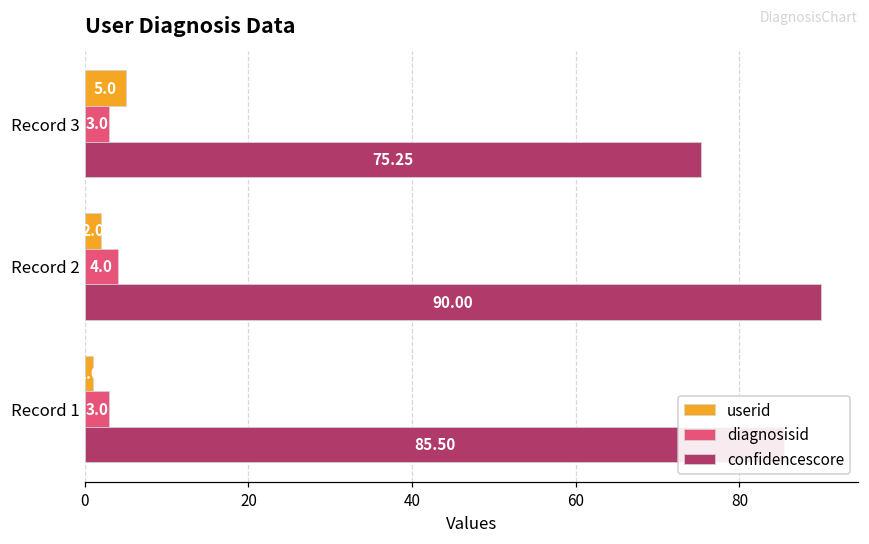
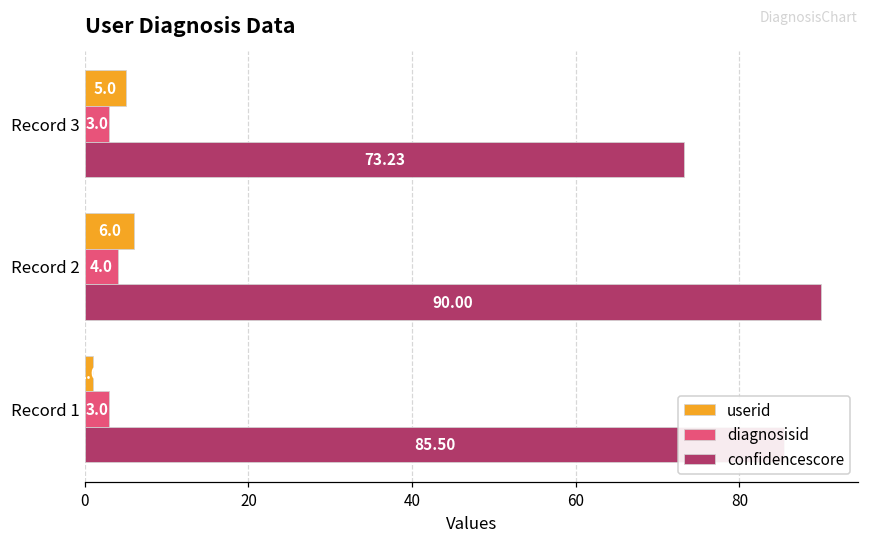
confidencescore, Record 3: 75.25 -> 73.23
userid, Record 2: 2.0 -> 6.0
